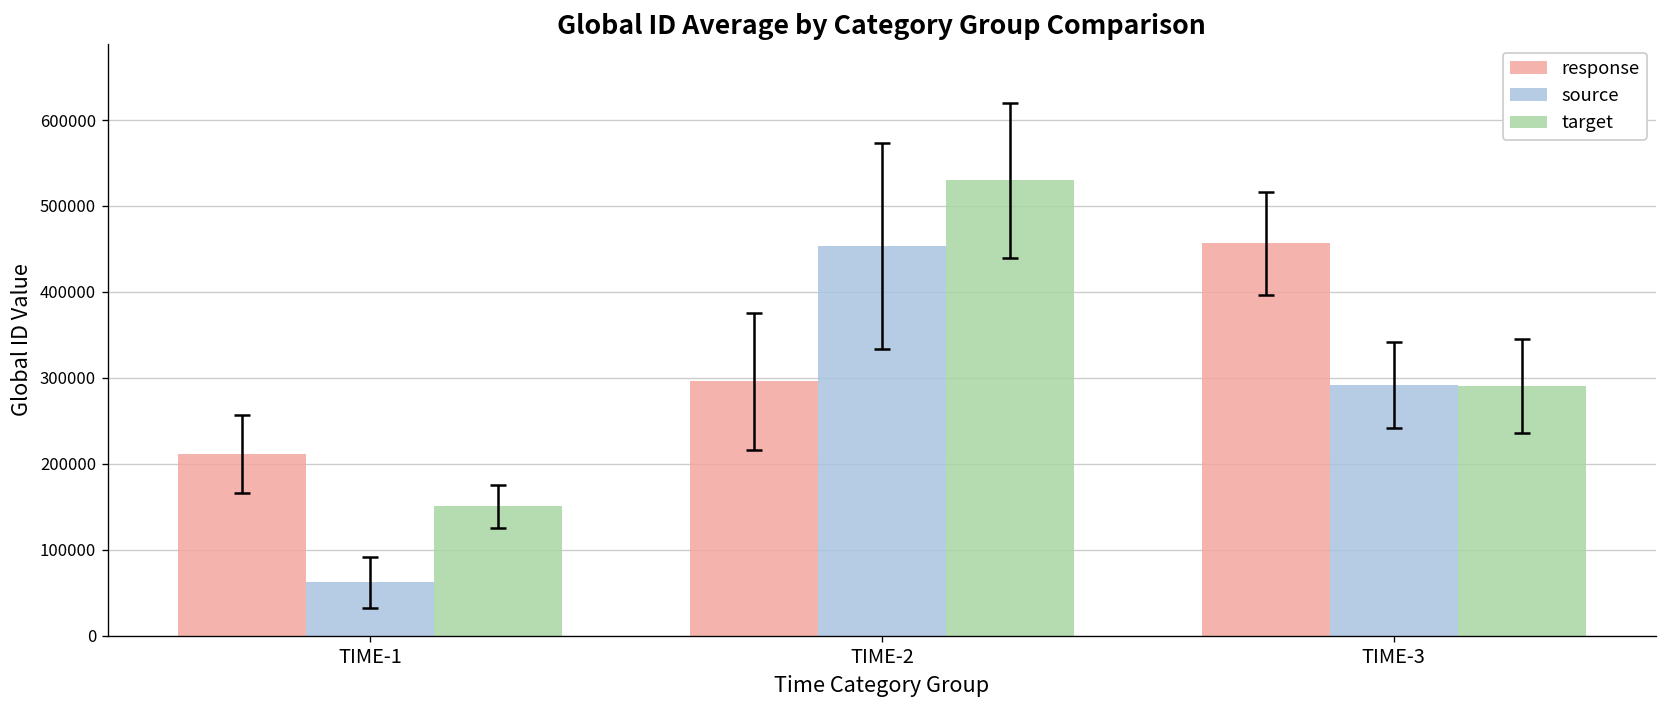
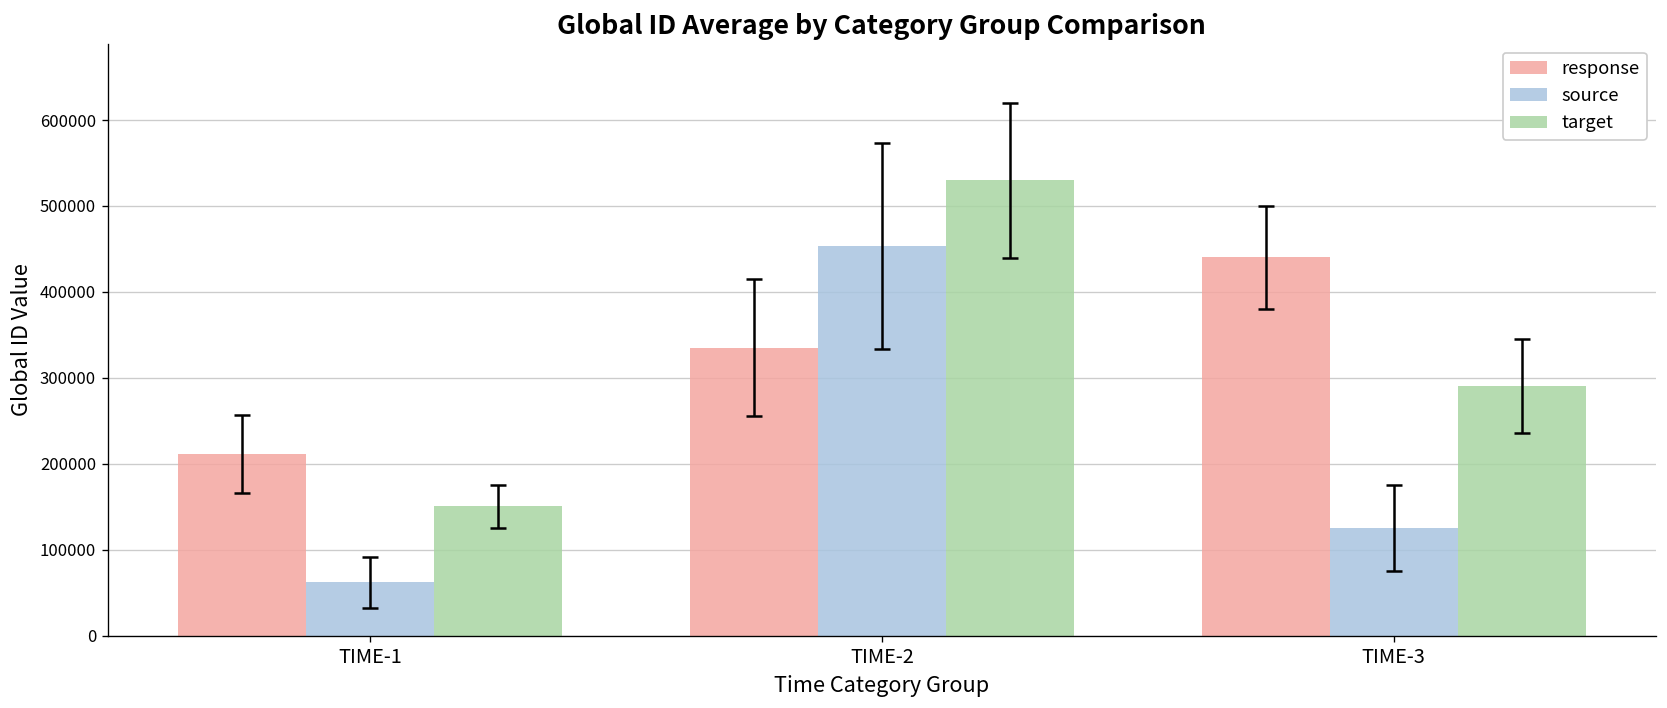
response, TIME-2: 300000 -> 340000
response, TIME-3: 460000 -> 440000
source, TIME-3: 290000 -> 130000
